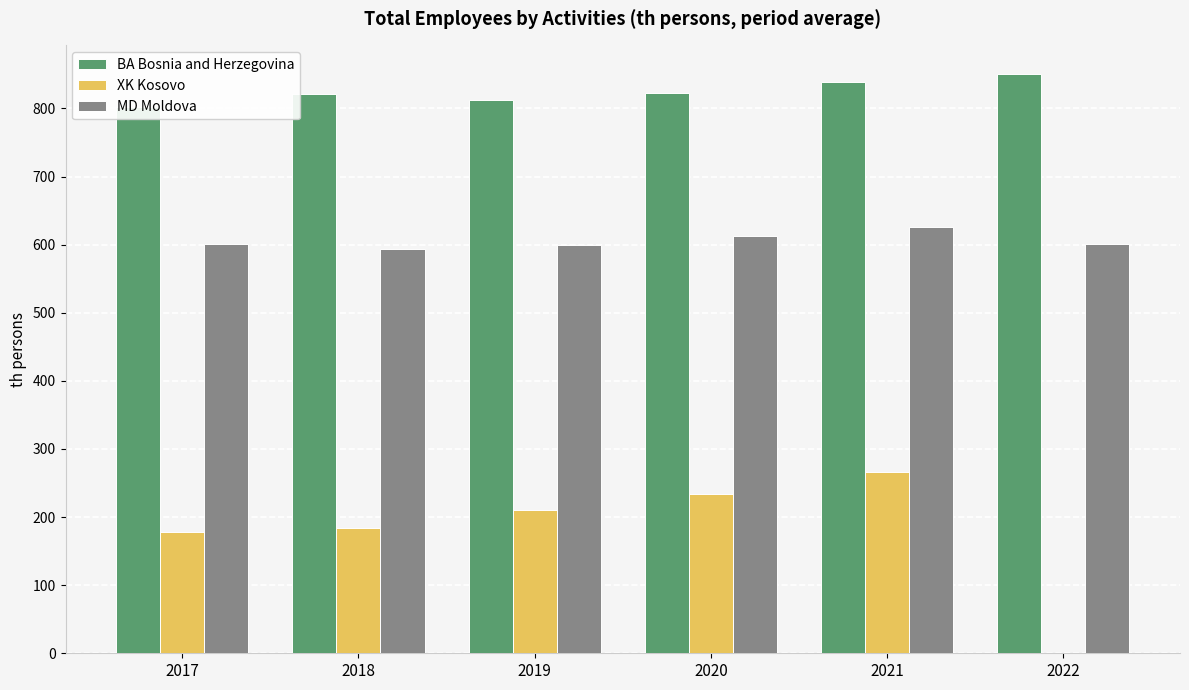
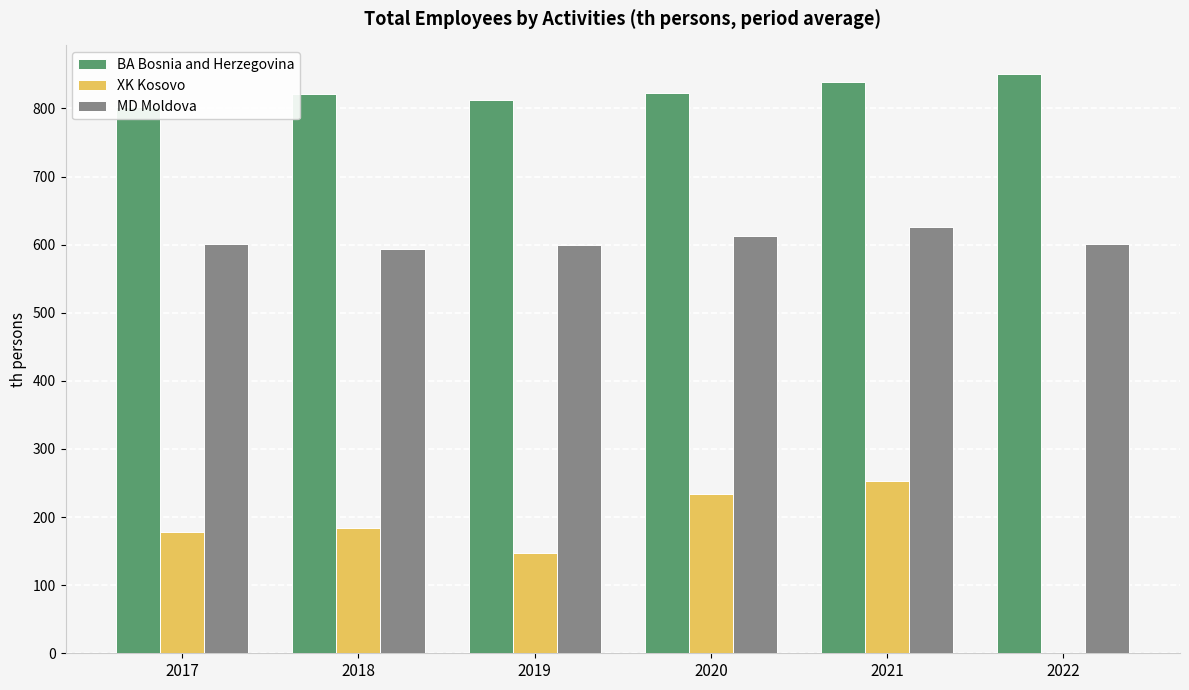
XK Kosovo, 2019: 210 -> 150
XK Kosovo, 2021: 270 -> 250
